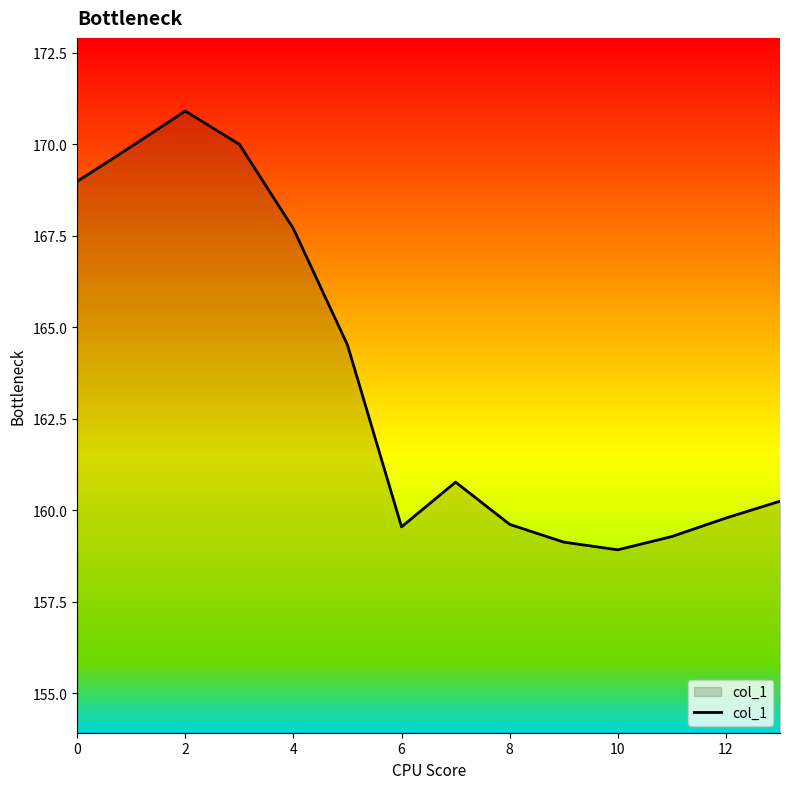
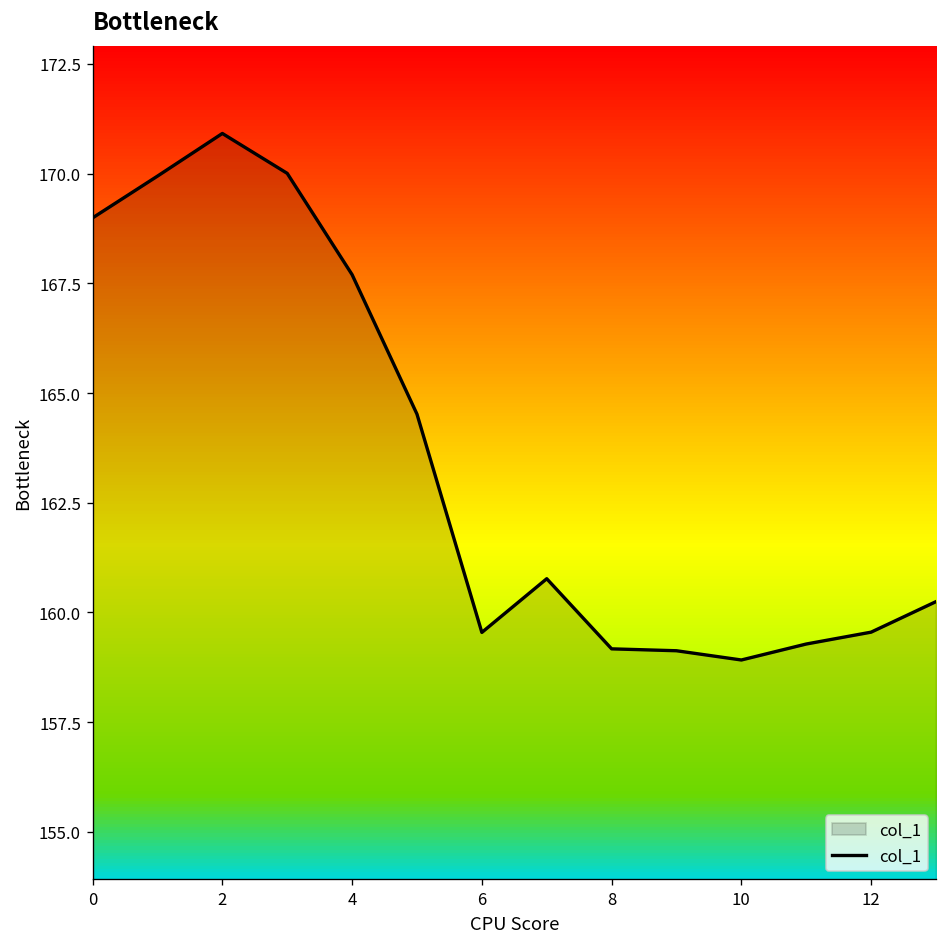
8: 159.6 -> 159.2
12: 159.8 -> 159.6
